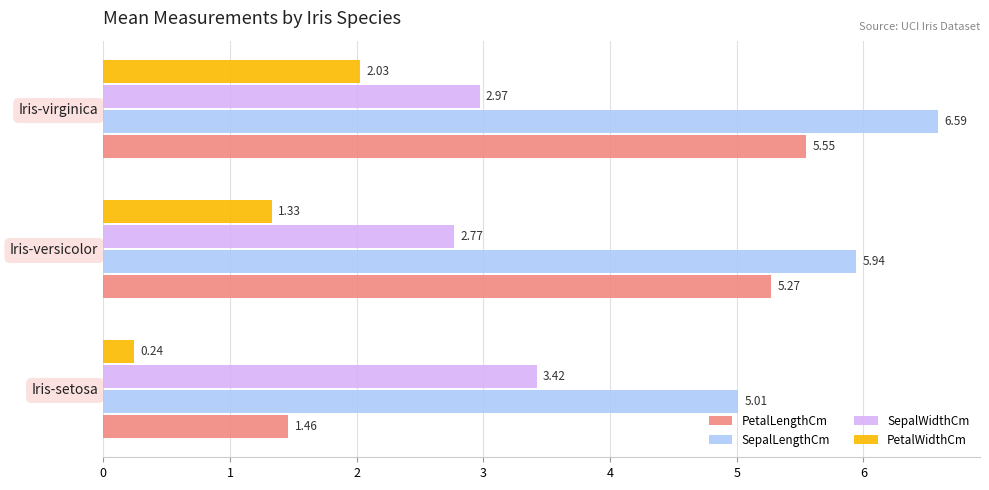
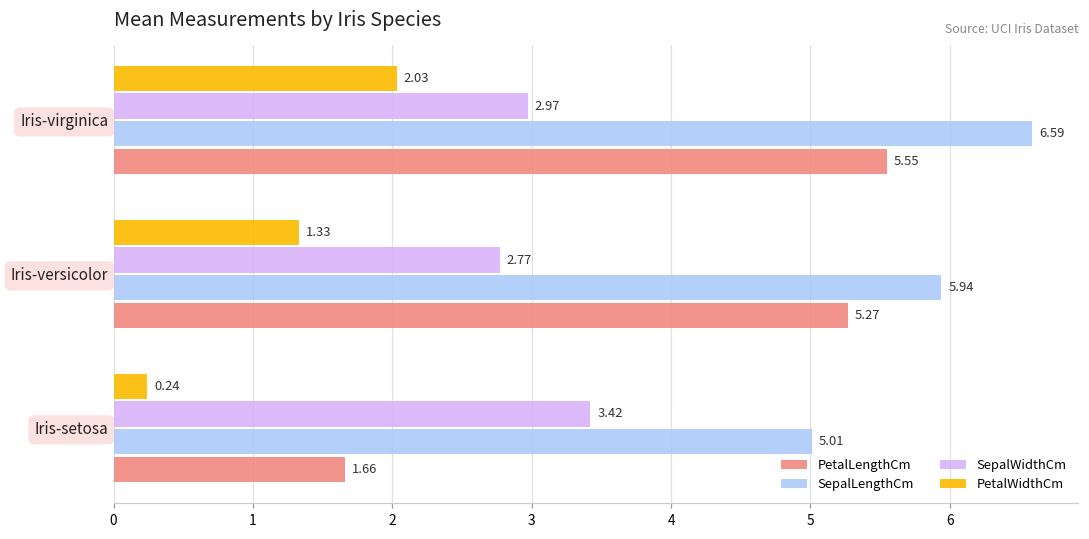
PetalLengthCm, Iris-setosa: 1.46 -> 1.66
